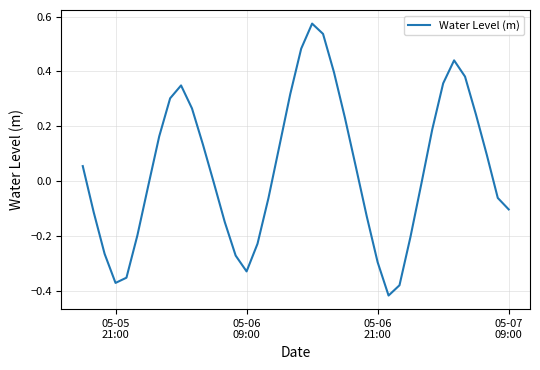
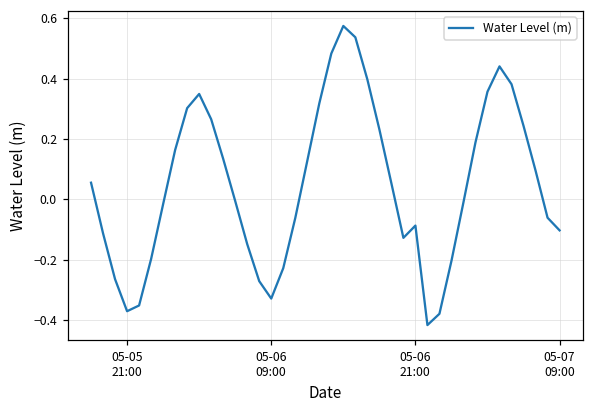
05-06 21:00: -0.30 -> -0.09
